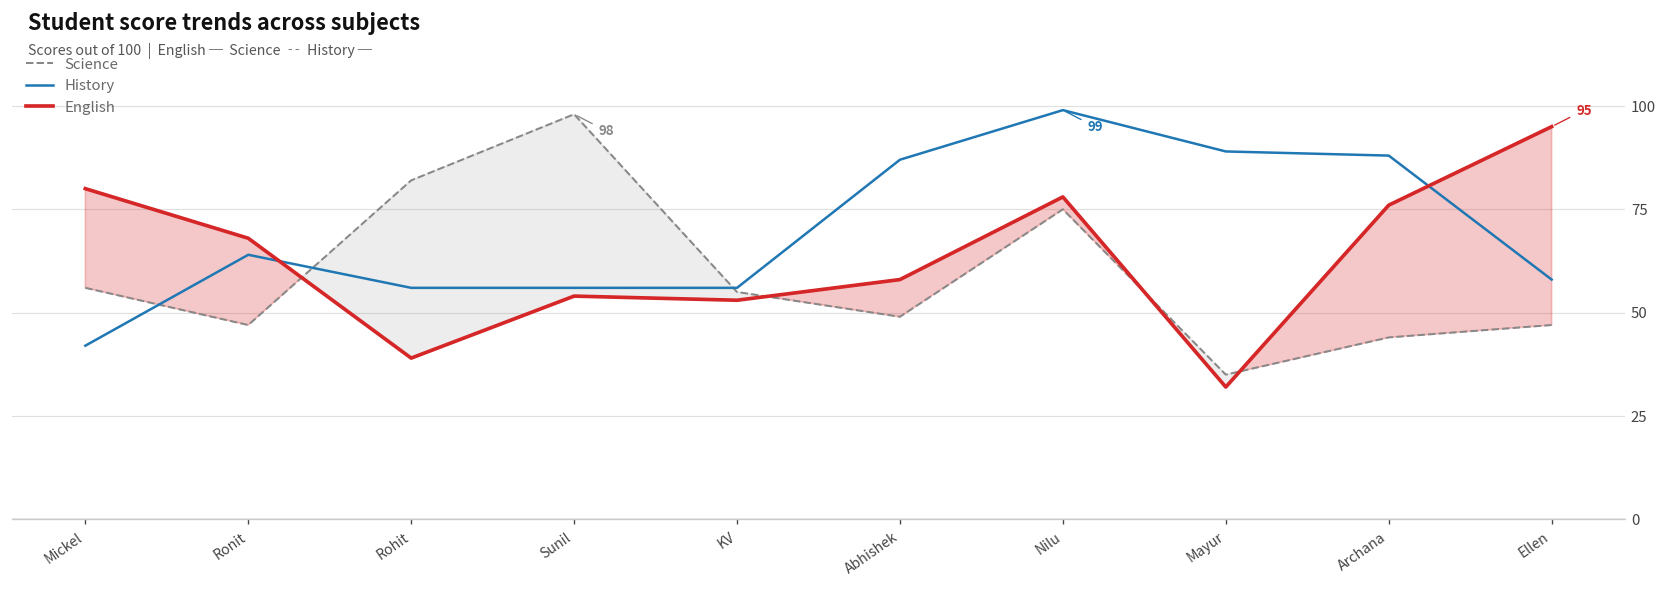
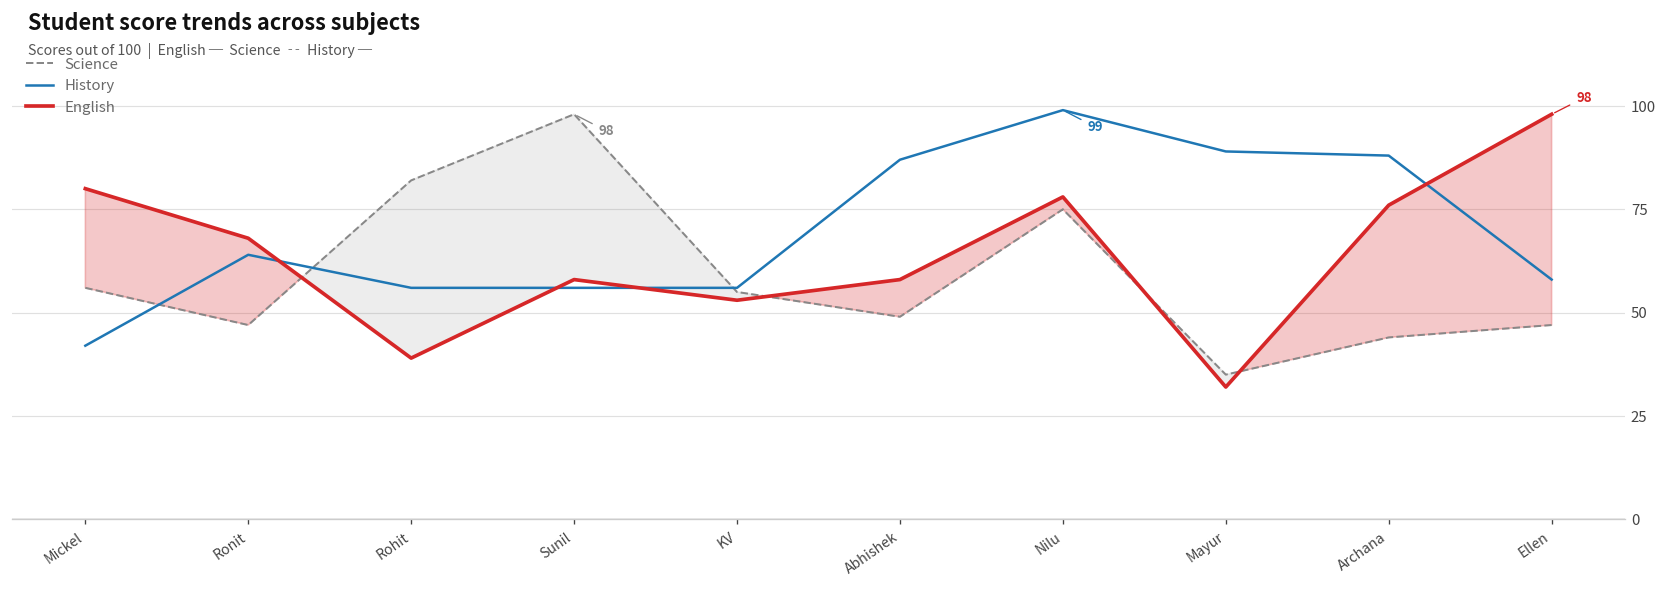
English, Sunil: 54 -> 58
English, Ellen: 95 -> 98
